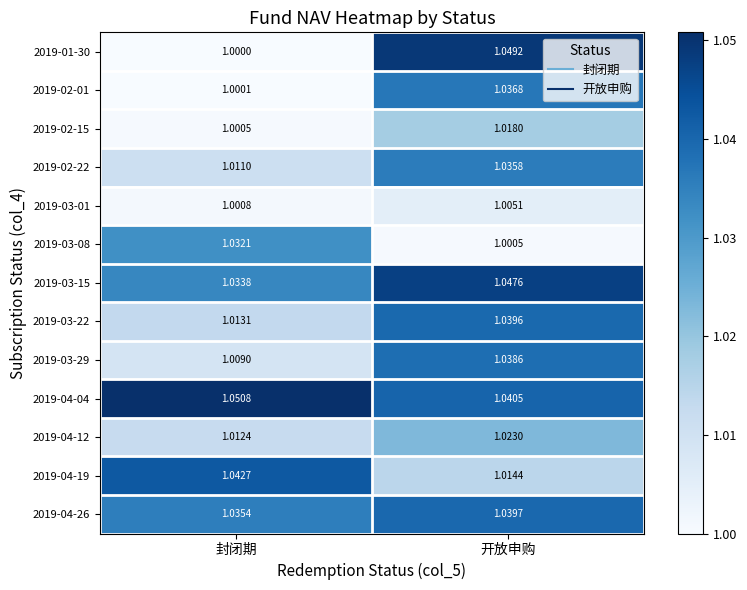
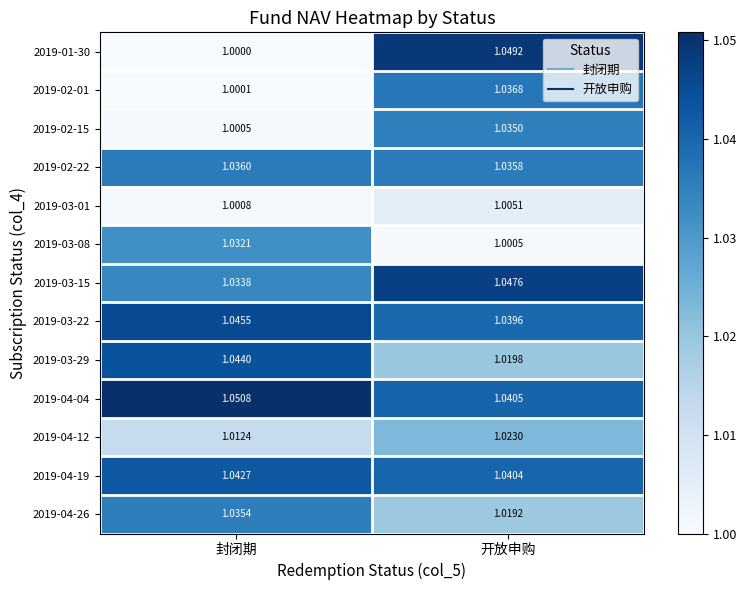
2019-02-15, 开放申购: 1.0180 -> 1.0350
2019-02-22, 封闭期: 1.0110 -> 1.0360
2019-03-22, 封闭期: 1.0131 -> 1.0455
2019-03-29, 封闭期: 1.0090 -> 1.0440
2019-03-29, 开放申购: 1.0386 -> 1.0198
2019-04-19, 开放申购: 1.0144 -> 1.0404
2019-04-26, 开放申购: 1.0397 -> 1.0192
